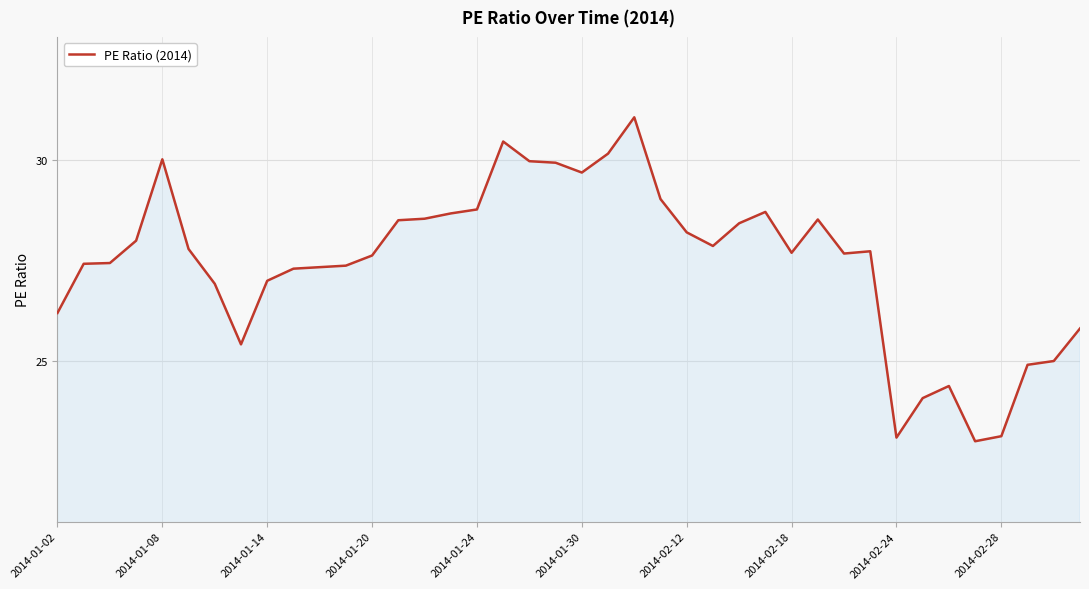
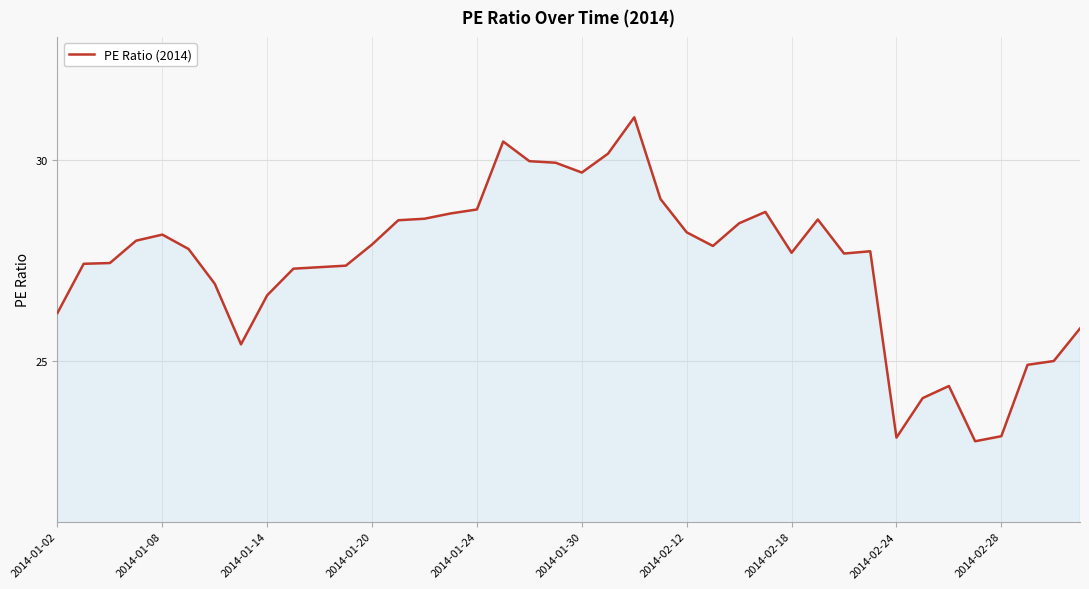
2014-01-08: 30.0 -> 28.2
2014-01-14: 27.0 -> 26.6
2014-01-20: 27.6 -> 27.9
